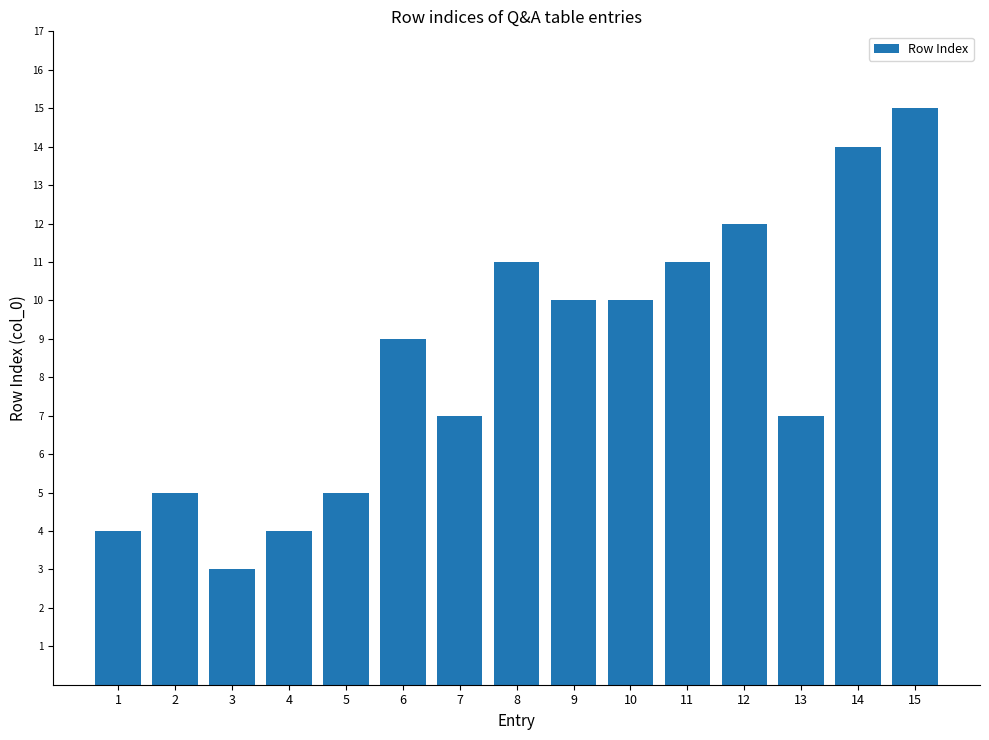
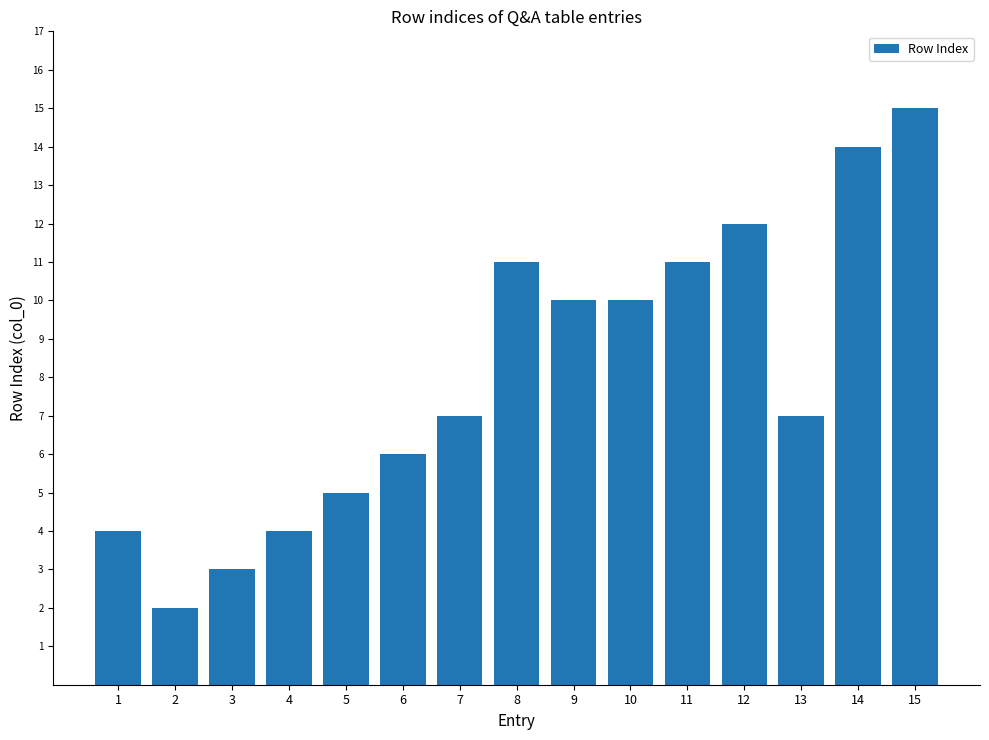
2: 5 -> 2
6: 9 -> 6
